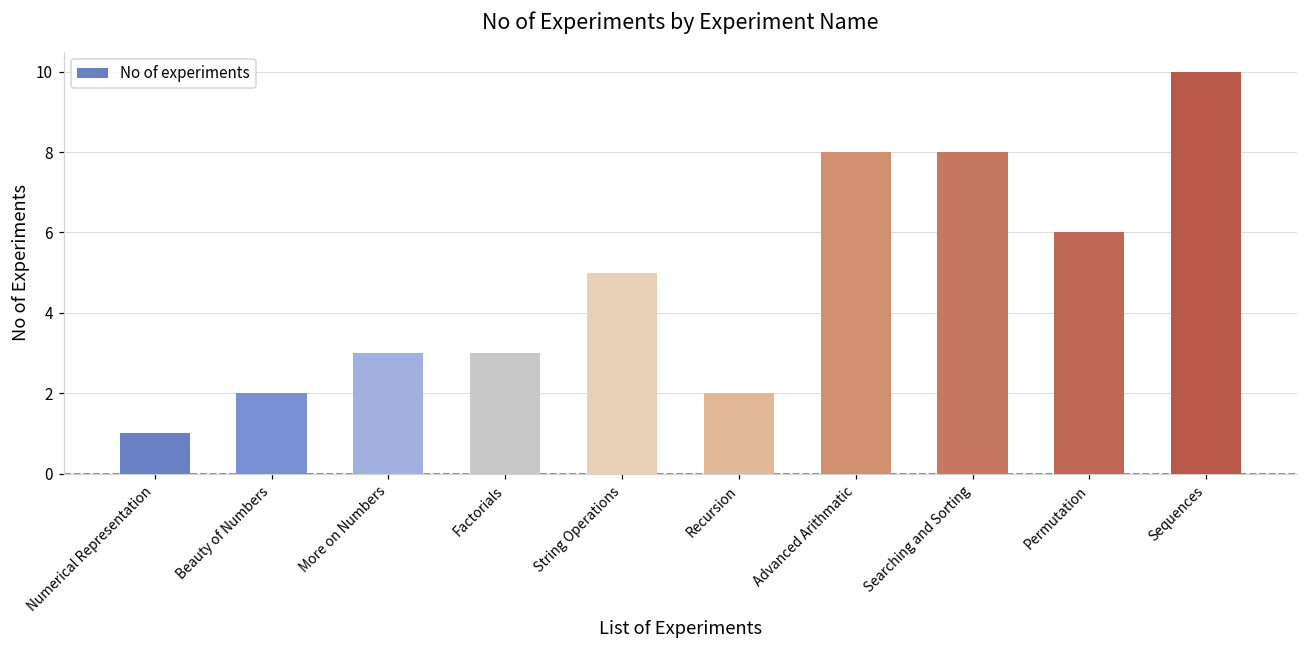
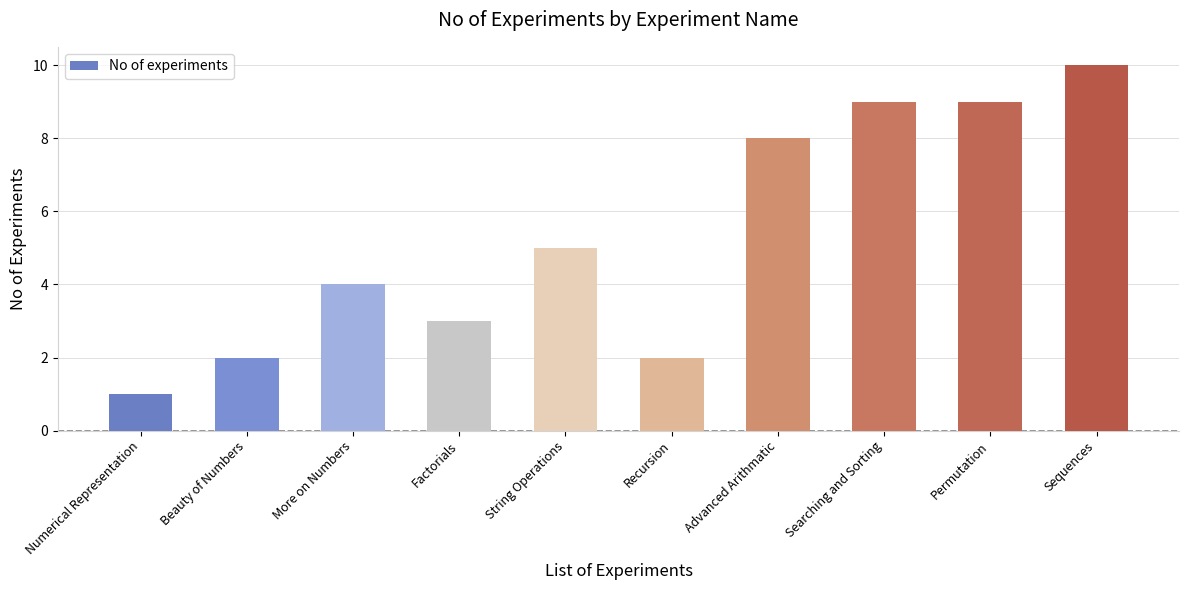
More on Numbers: 3 -> 4
Searching and Sorting: 8 -> 9
Permutation: 6 -> 9
